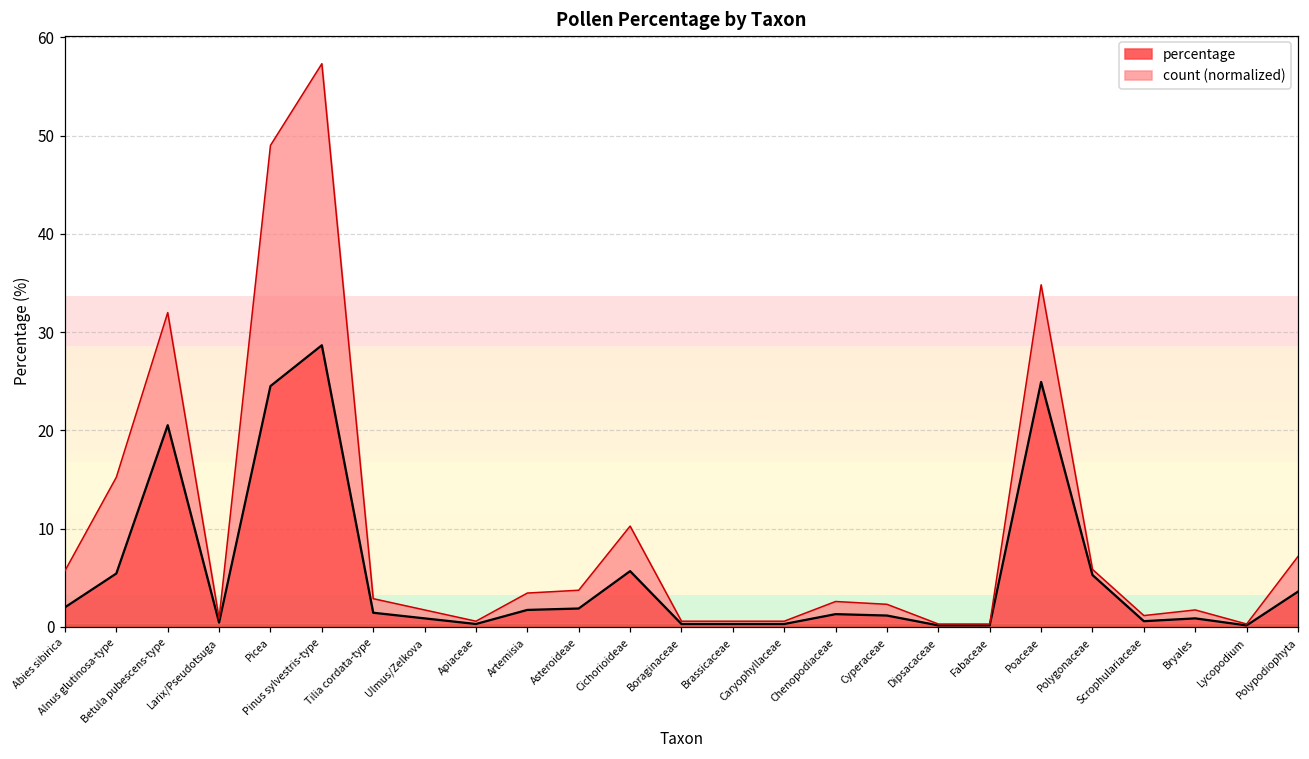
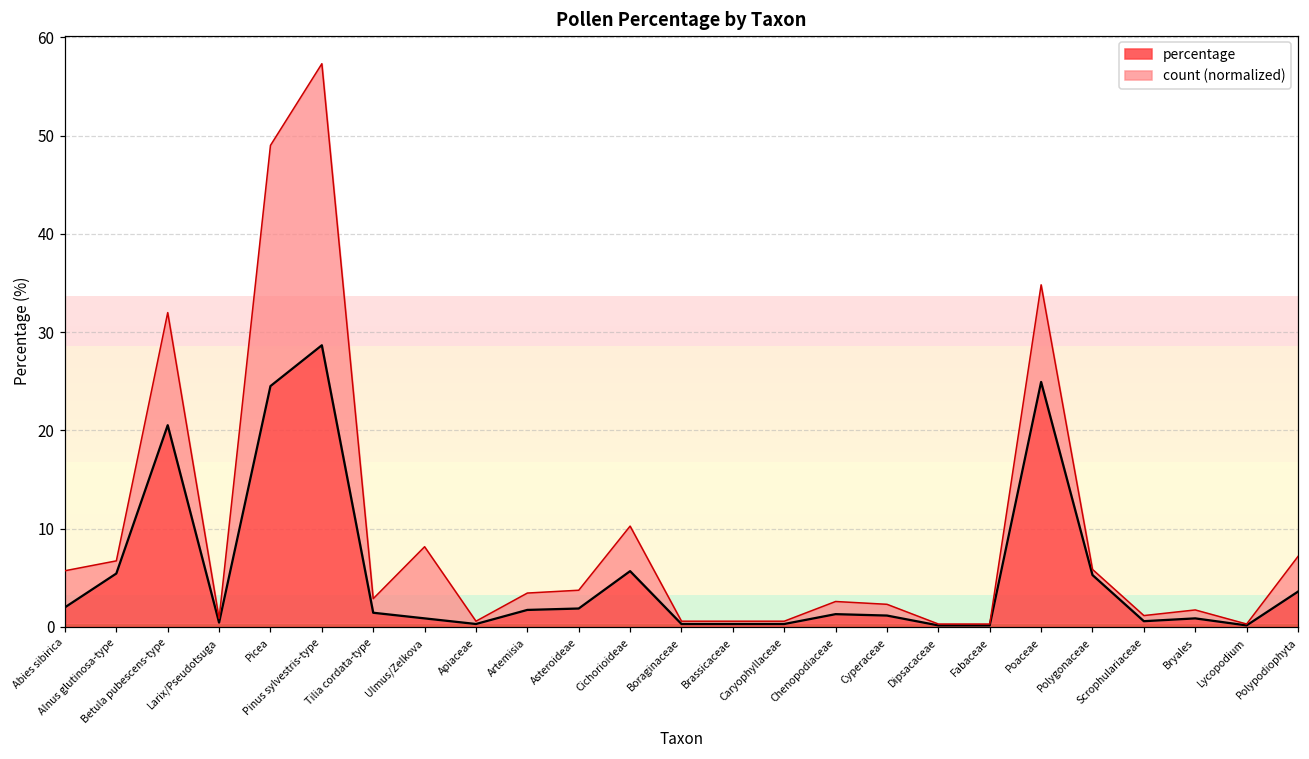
count (normalized), Alnus glutinosa-type: 10 -> 1
count (normalized), Ulmus/Zelkova: 1 -> 7
